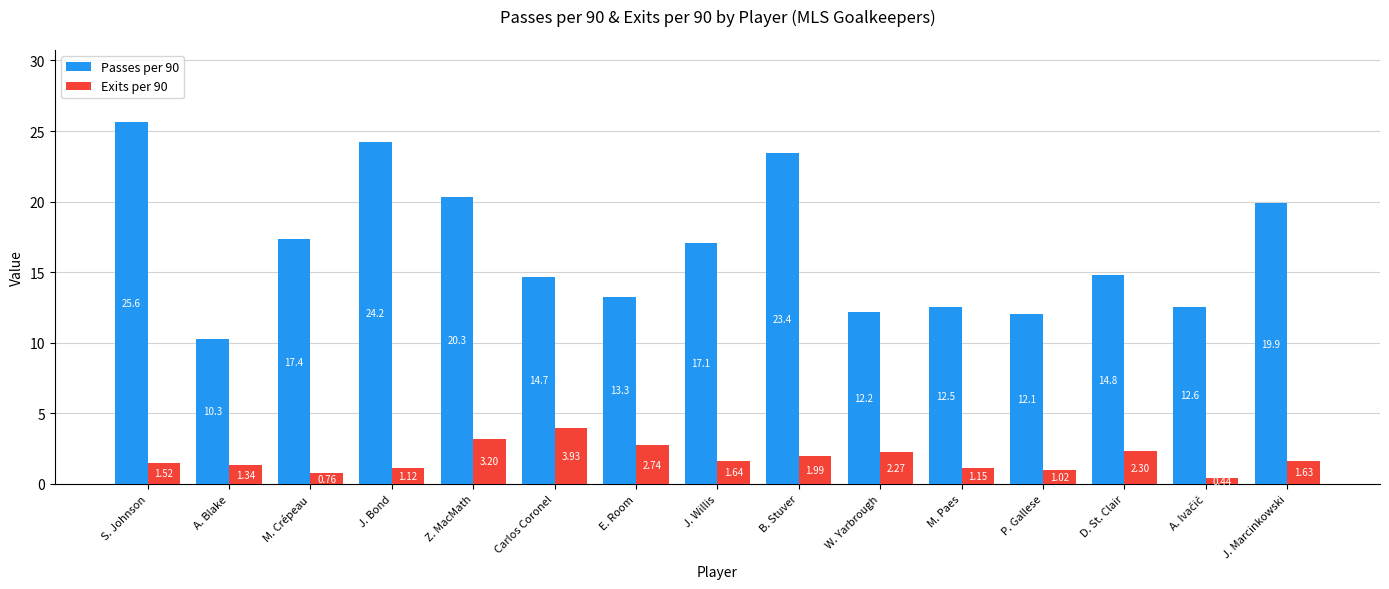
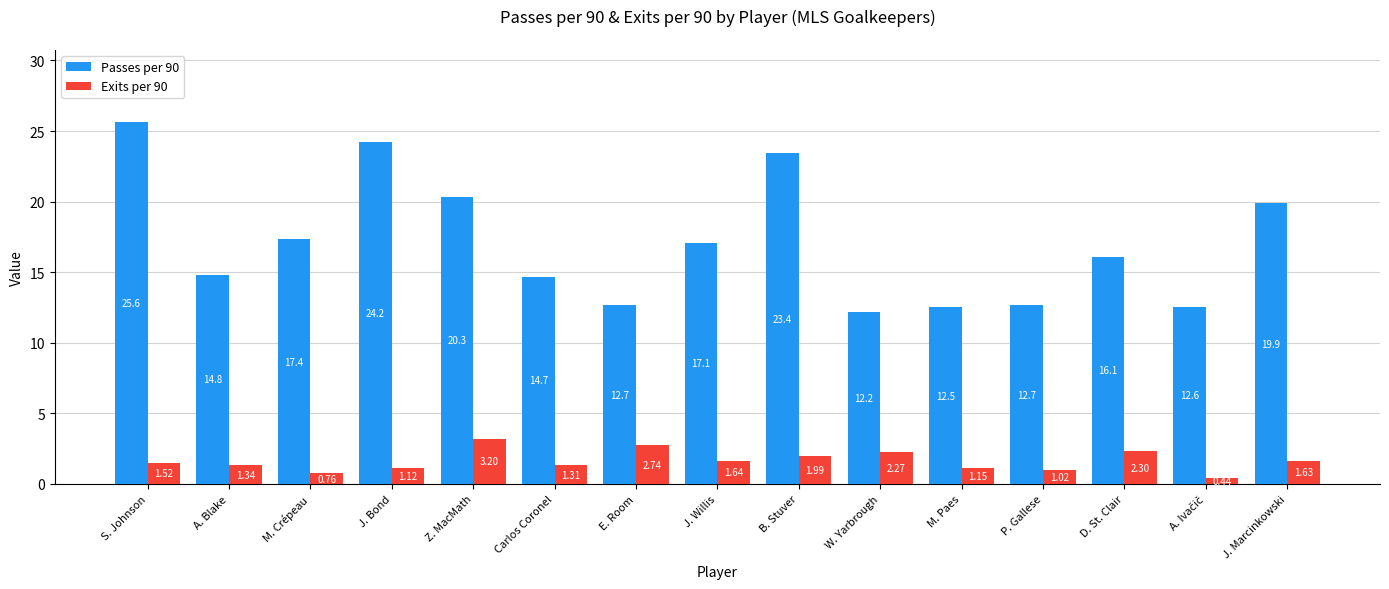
Passes per 90, A. Blake: 10.3 -> 14.8
Exits per 90, Carlos Coronel: 3.93 -> 1.31
Passes per 90, E. Room: 13.3 -> 12.7
Passes per 90, P. Gallese: 12.1 -> 12.7
Passes per 90, D. St. Clair: 14.8 -> 16.1
